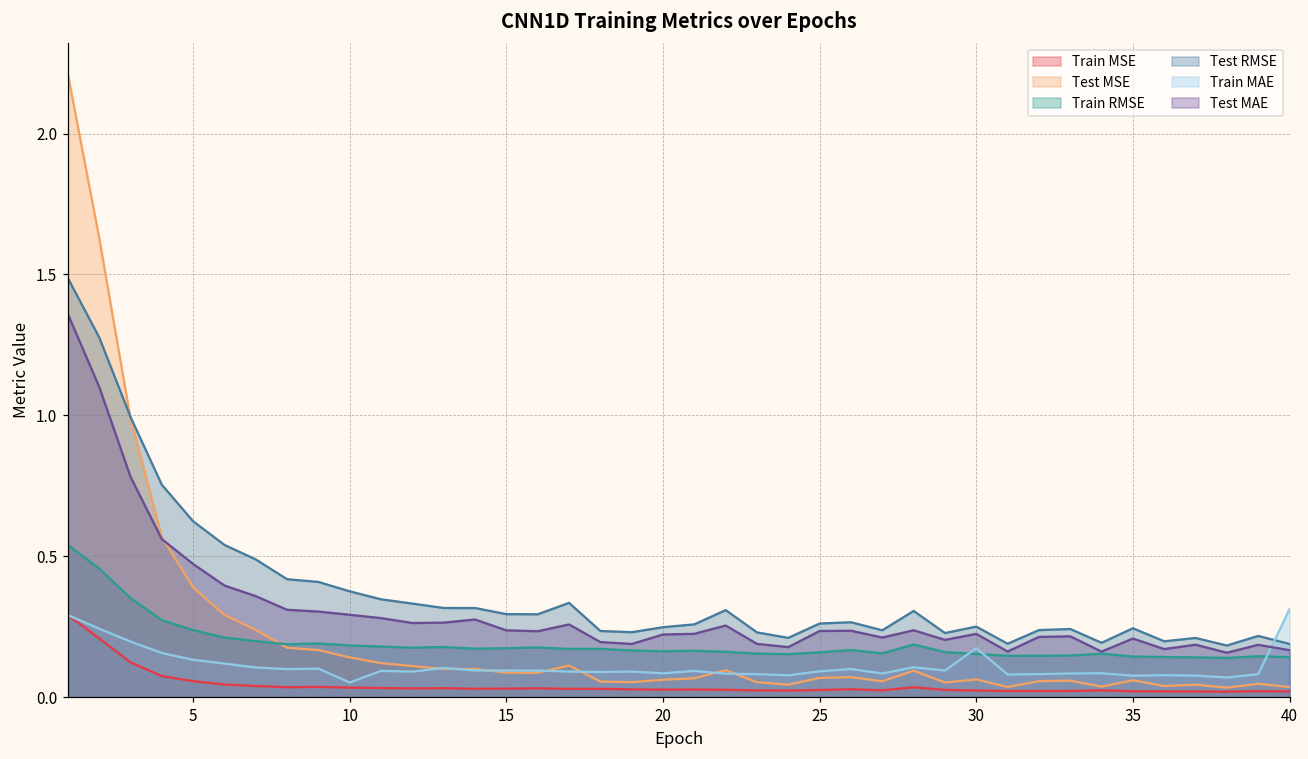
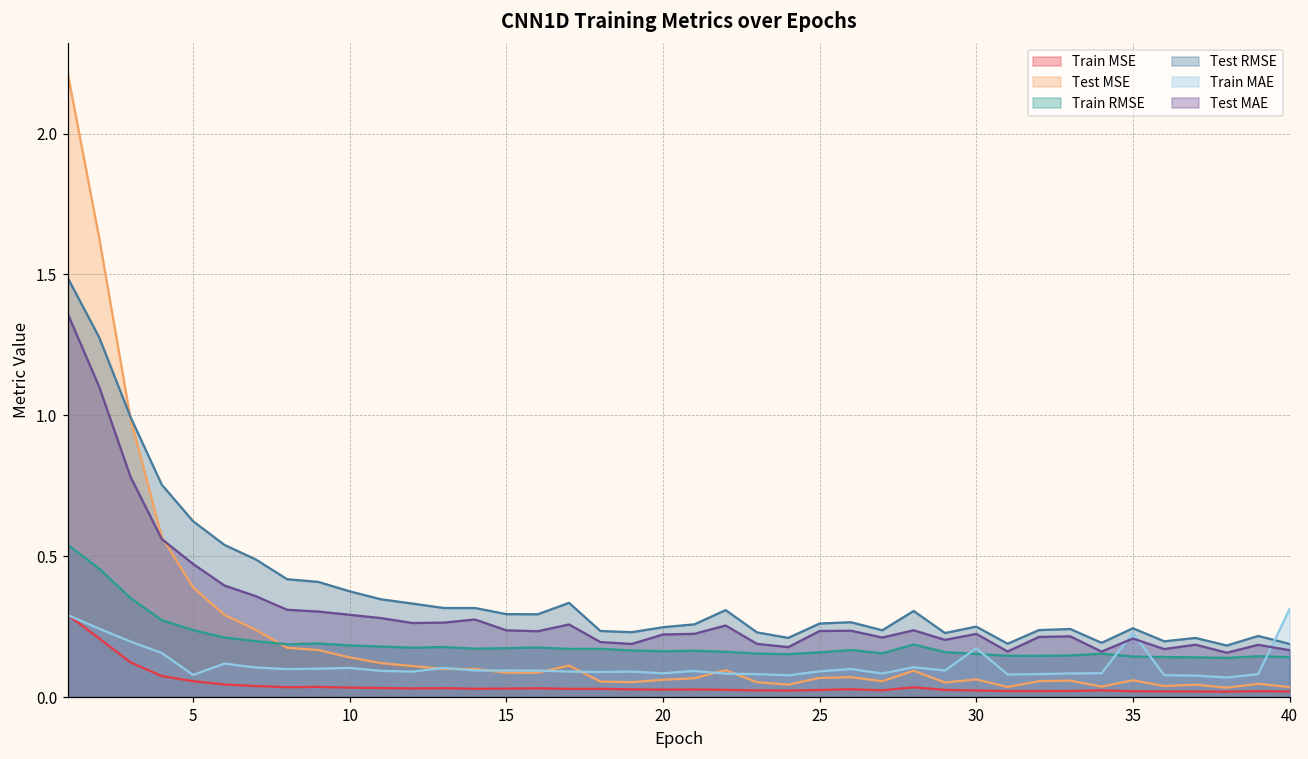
Train MAE, 5: 0.13 -> 0.08
Train MAE, 10: 0.05 -> 0.10
Train MAE, 35: 0.08 -> 0.23
